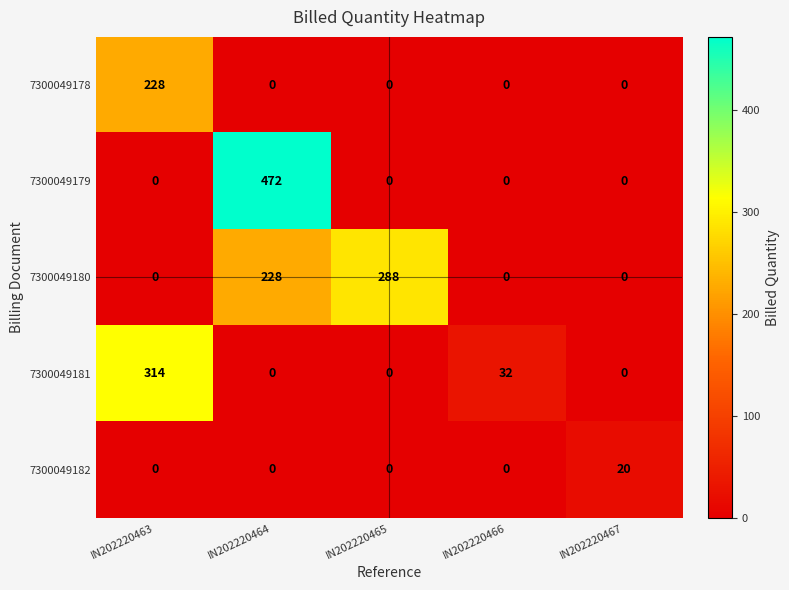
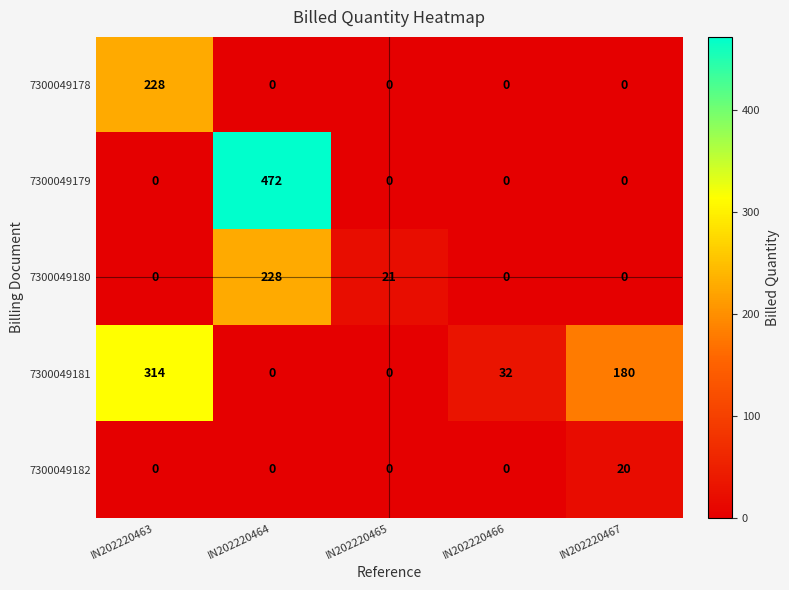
7300049180, IN202220465: 288 -> 21
7300049181, IN202220467: 0 -> 180
